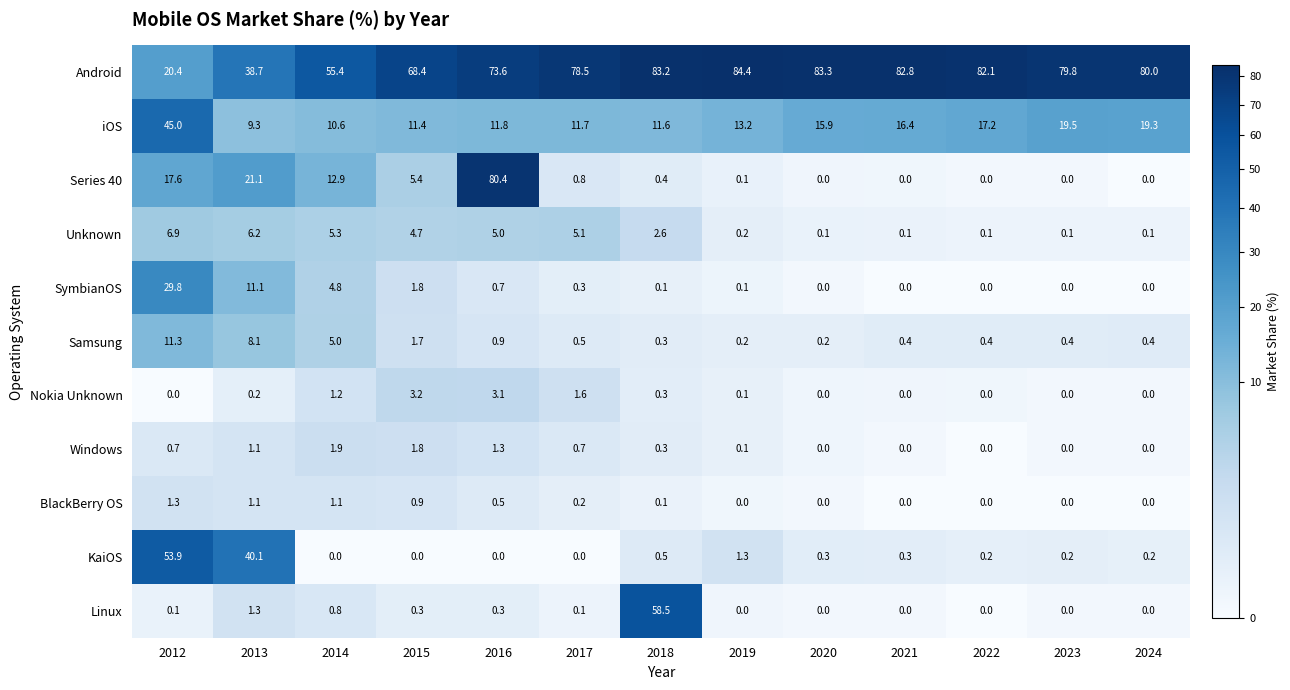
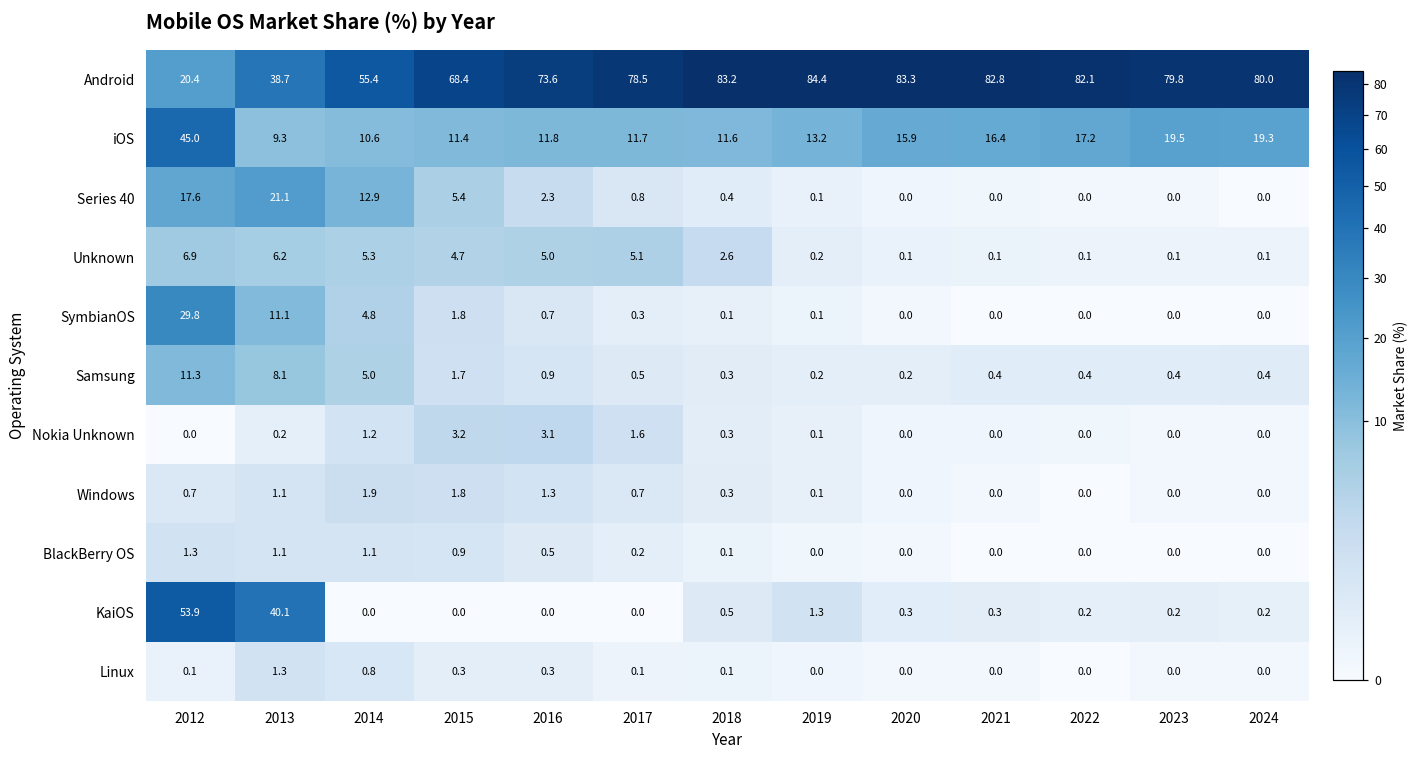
Series 40, 2016: 80.4 -> 2.3
Linux, 2018: 58.5 -> 0.1
